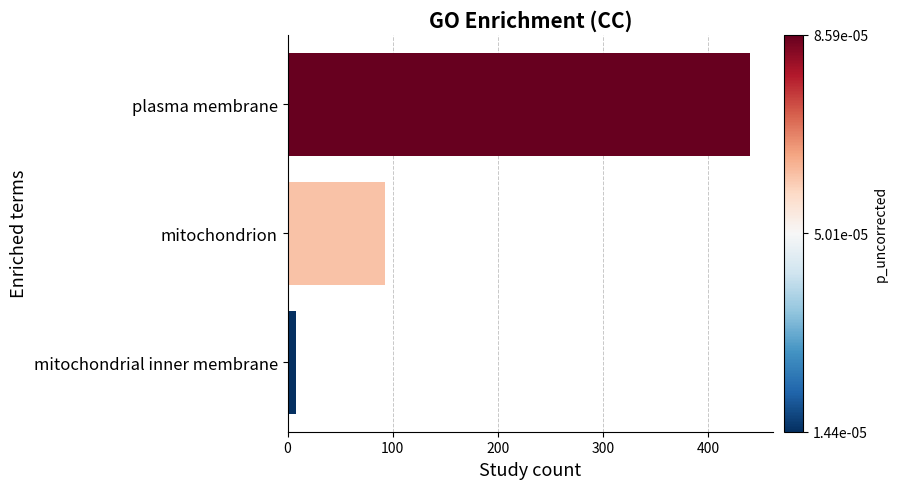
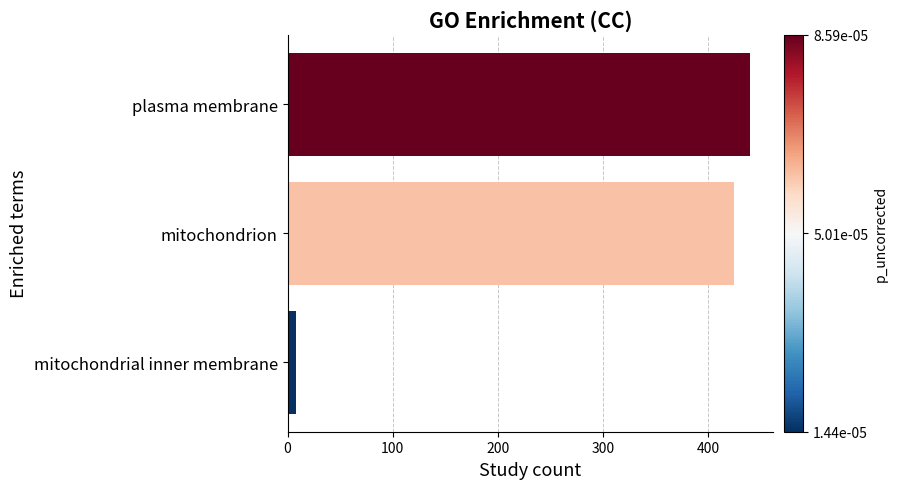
mitochondrion: 93 -> 425
